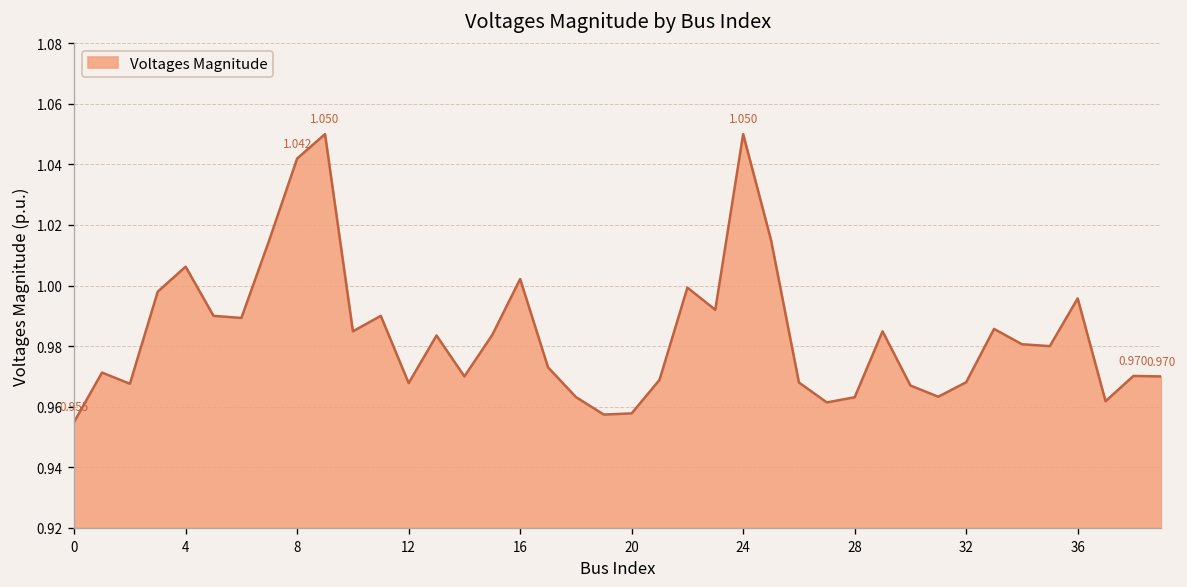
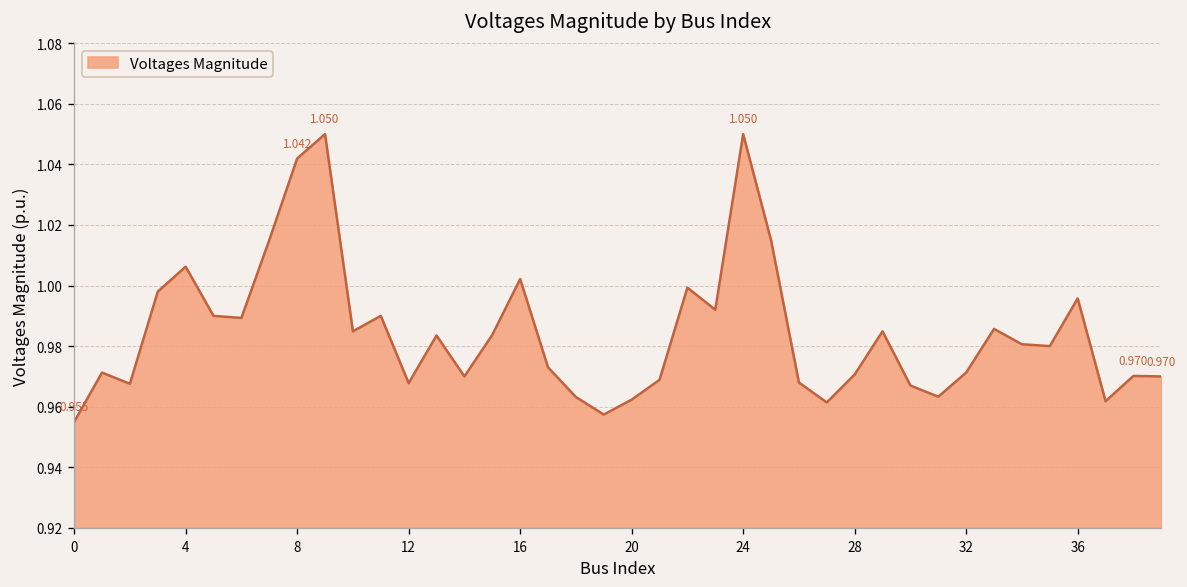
20: 0.958 -> 0.962
28: 0.963 -> 0.971
32: 0.968 -> 0.971
